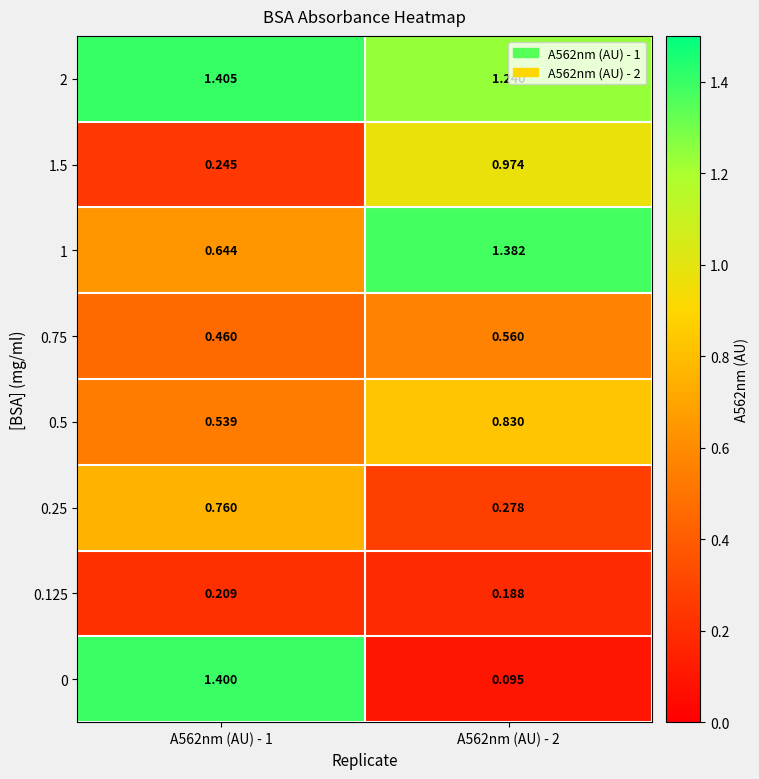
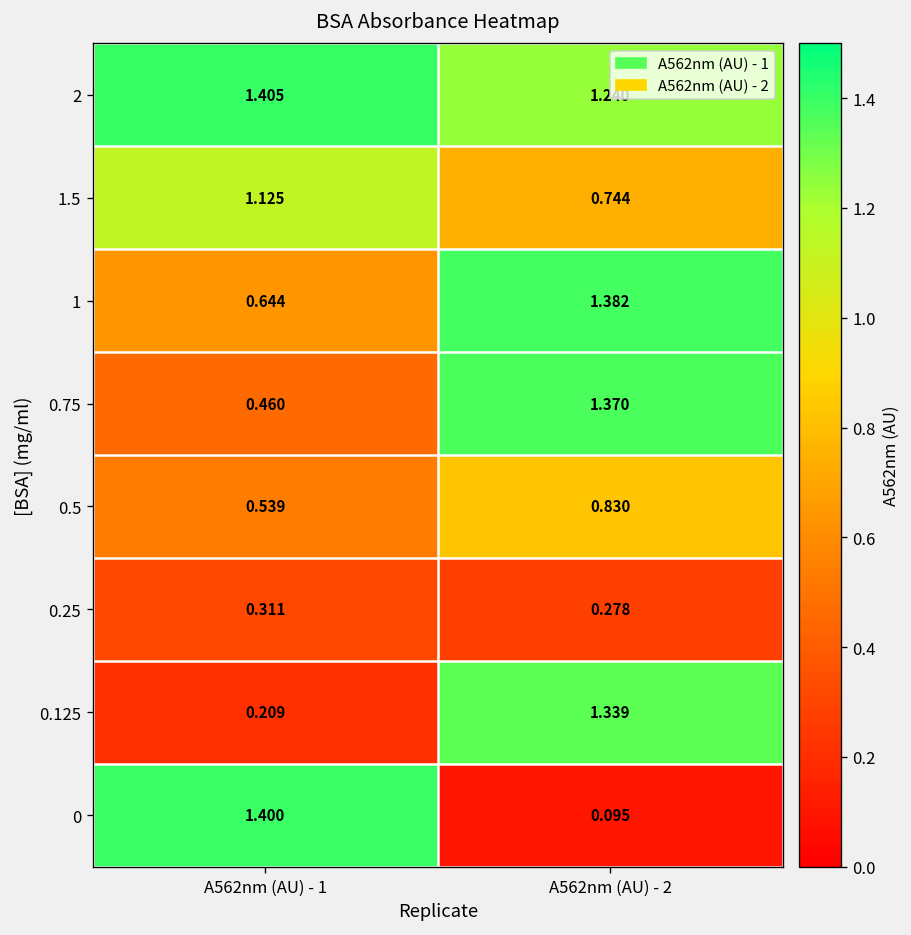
1.5, A562nm (AU) - 1: 0.245 -> 1.125
1.5, A562nm (AU) - 2: 0.974 -> 0.744
0.75, A562nm (AU) - 2: 0.560 -> 1.370
0.25, A562nm (AU) - 1: 0.760 -> 0.311
0.125, A562nm (AU) - 2: 0.188 -> 1.339
